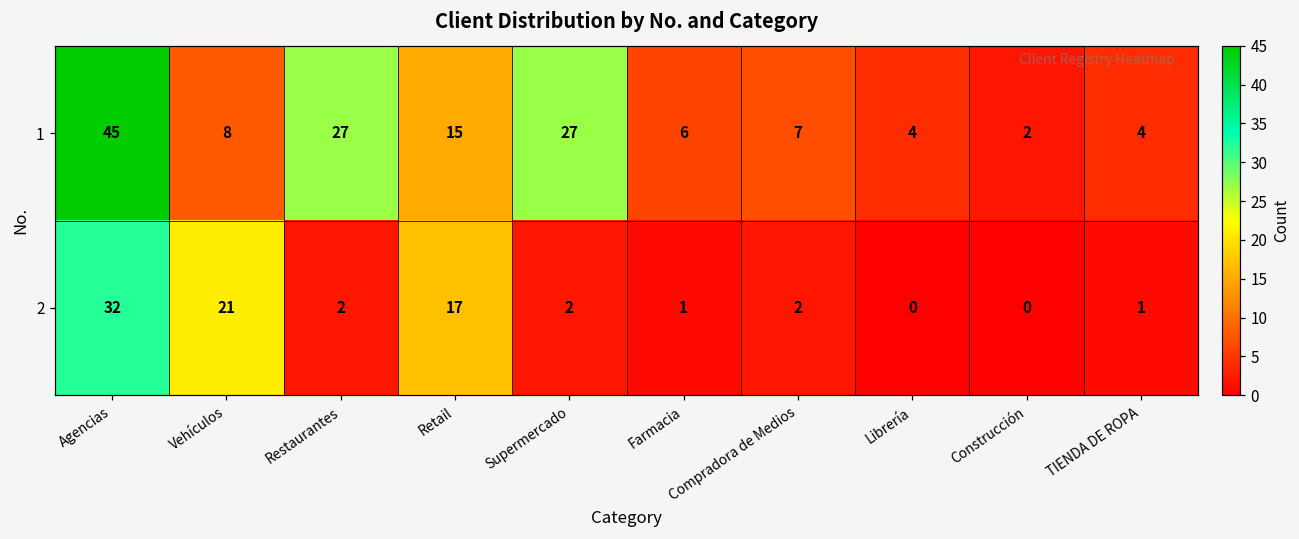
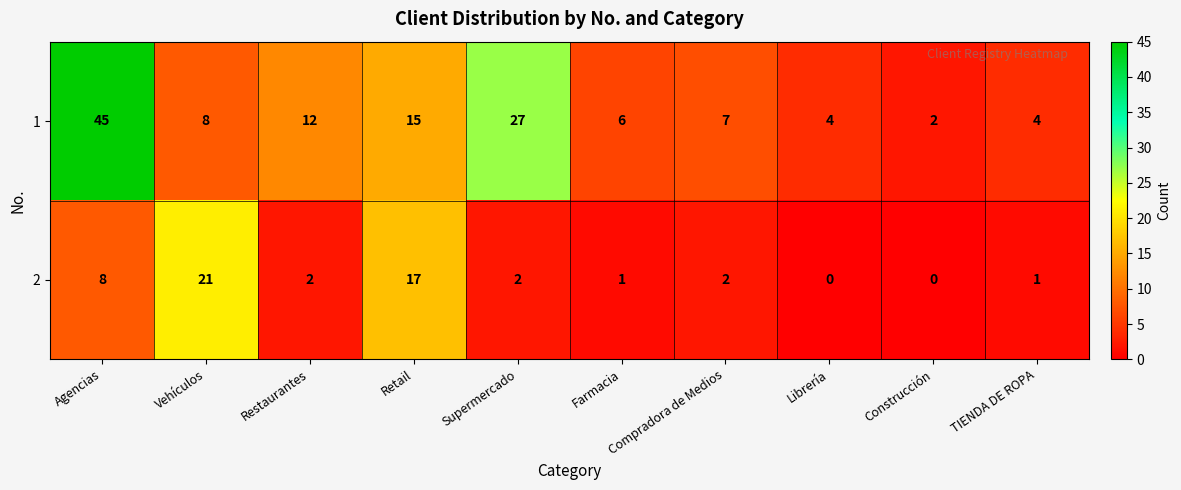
1, Restaurantes: 27 -> 12
2, Agencias: 32 -> 8
